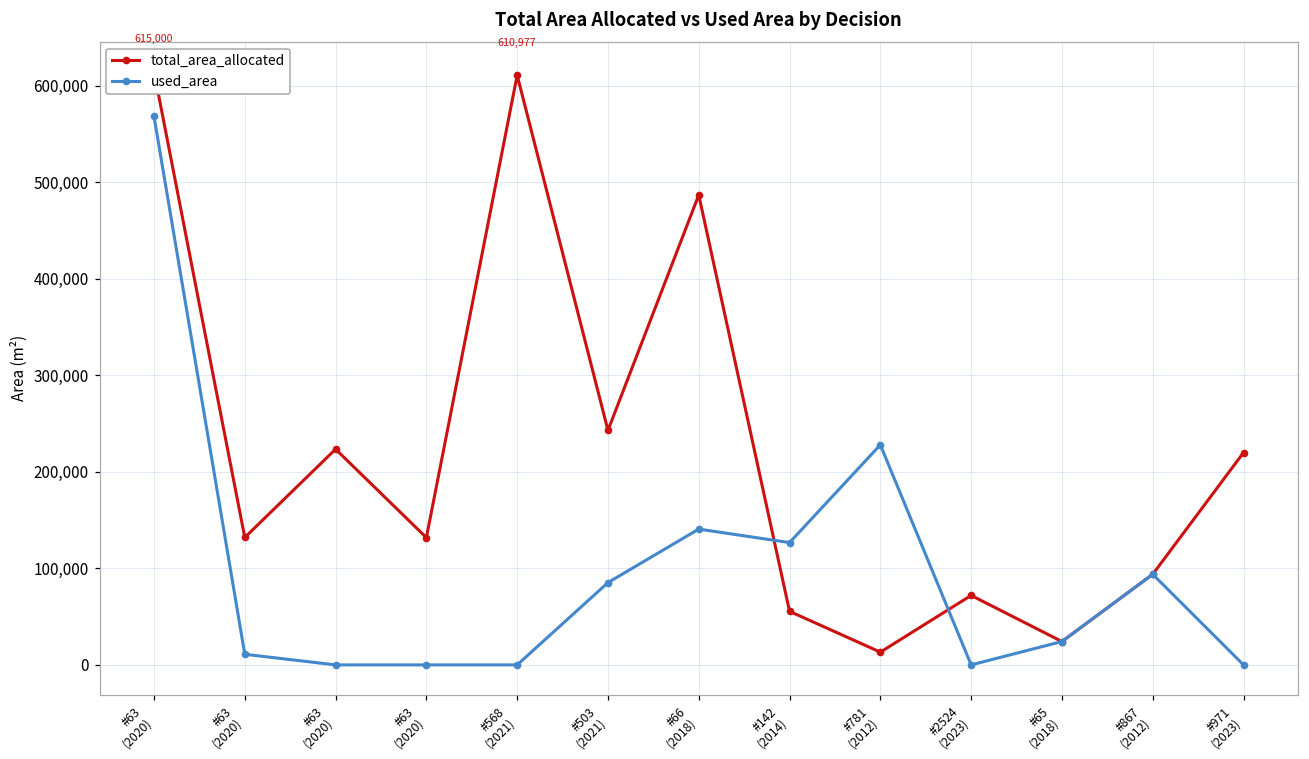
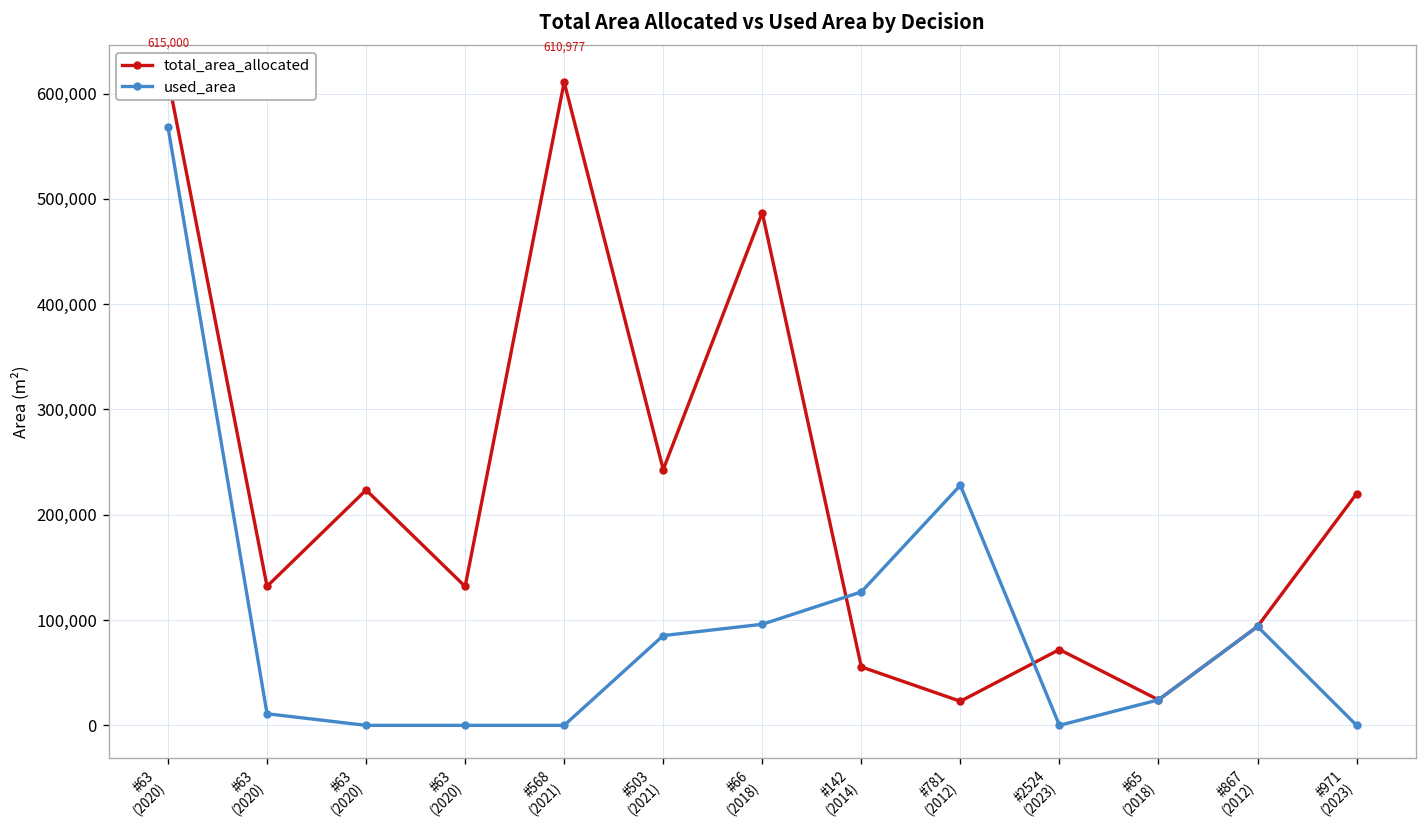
used_area, #66 (2018): 140,000 -> 100,000
total_area_allocated, #781 (2012): 10,000 -> 20,000
